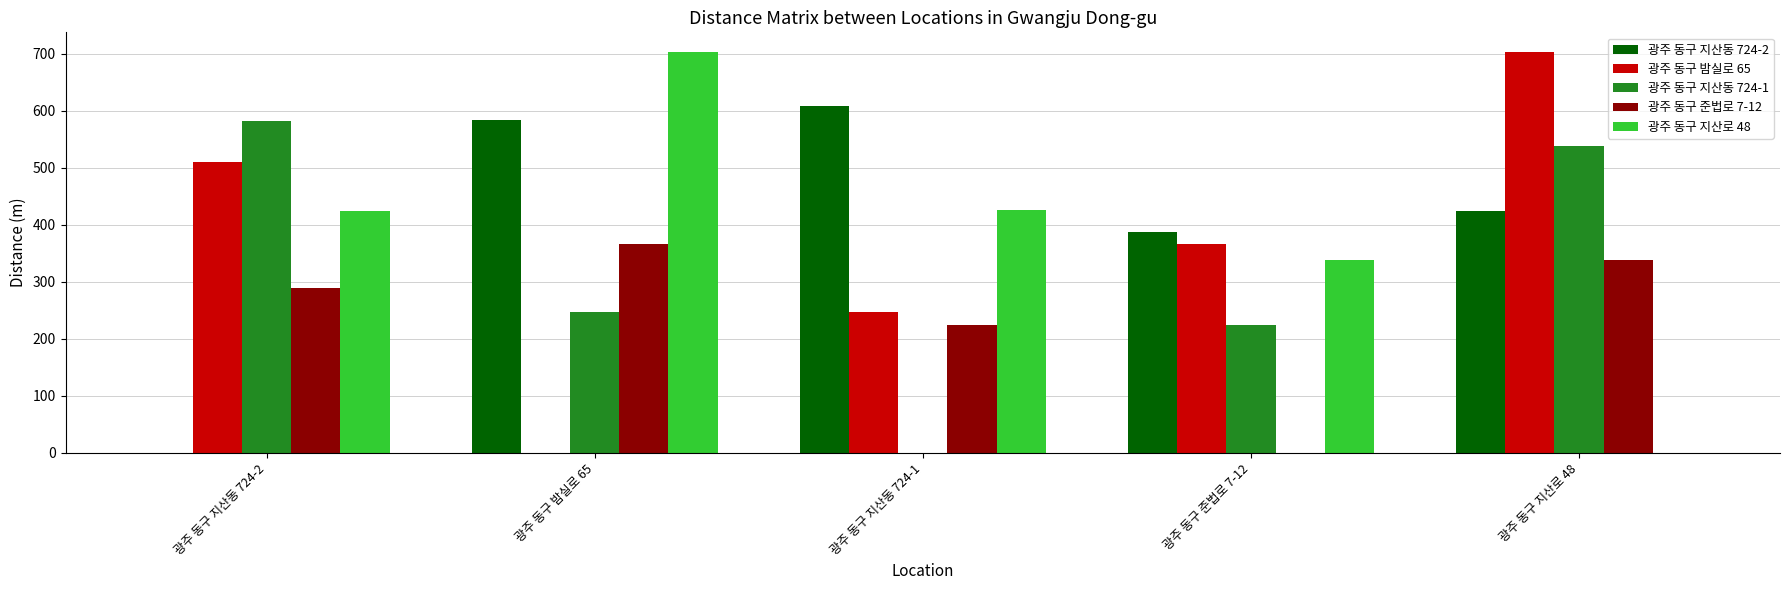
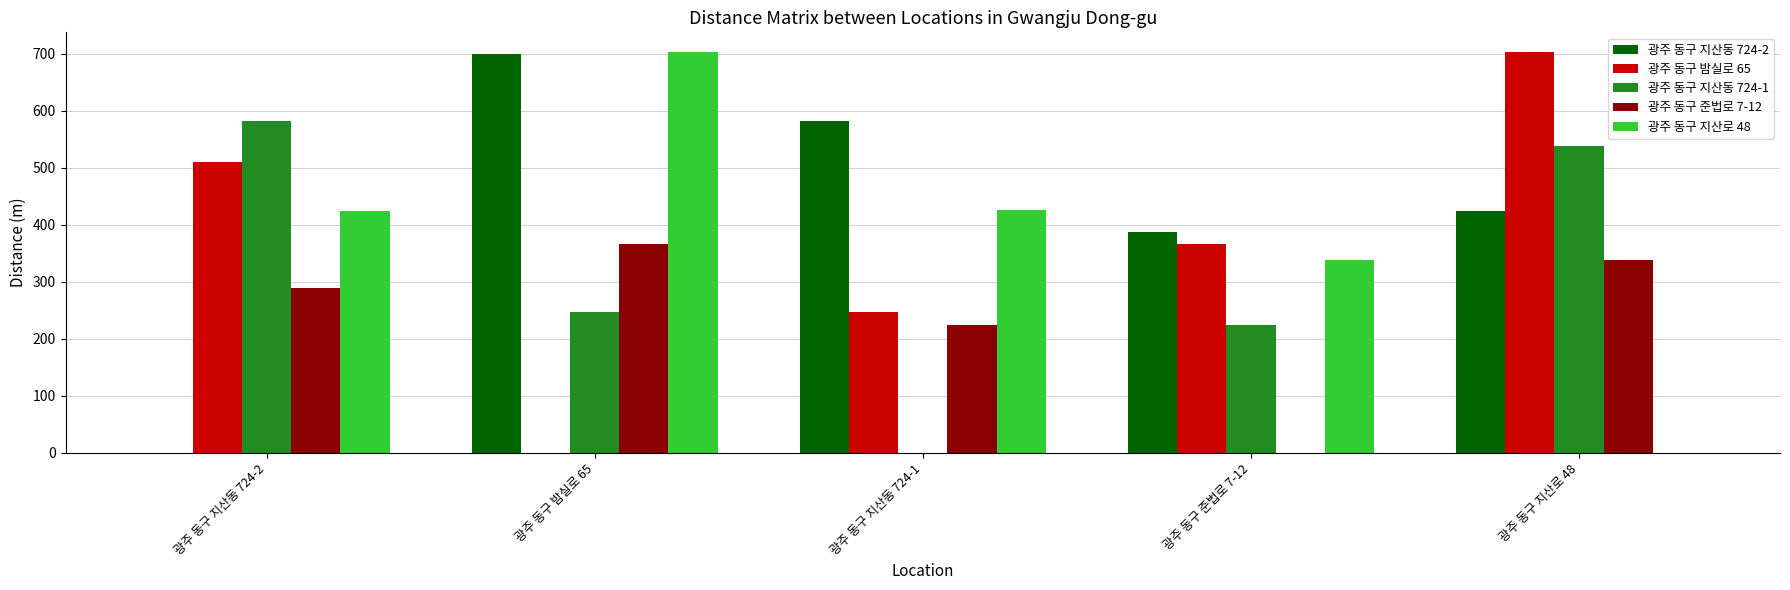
광주 동구 지산동 724-2, 광주 동구 밤실로 65: 580 -> 700
광주 동구 지산동 724-2, 광주 동구 지산동 724-1: 610 -> 580
